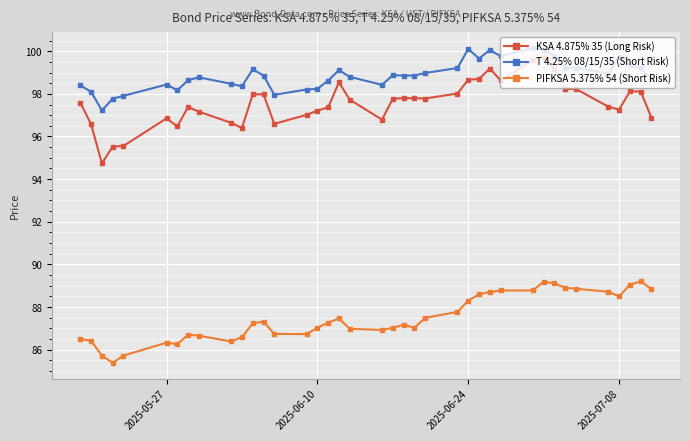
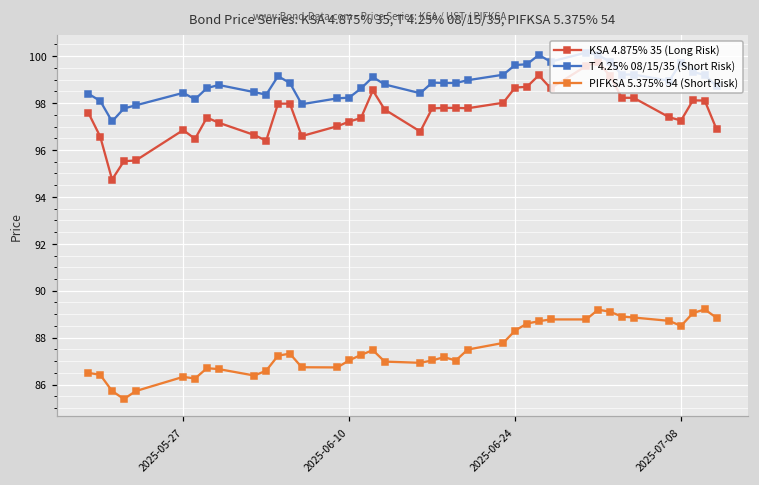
T 4.25% 08/15/35 (Short Risk), 2025-06-24: 100.1 -> 99.6
